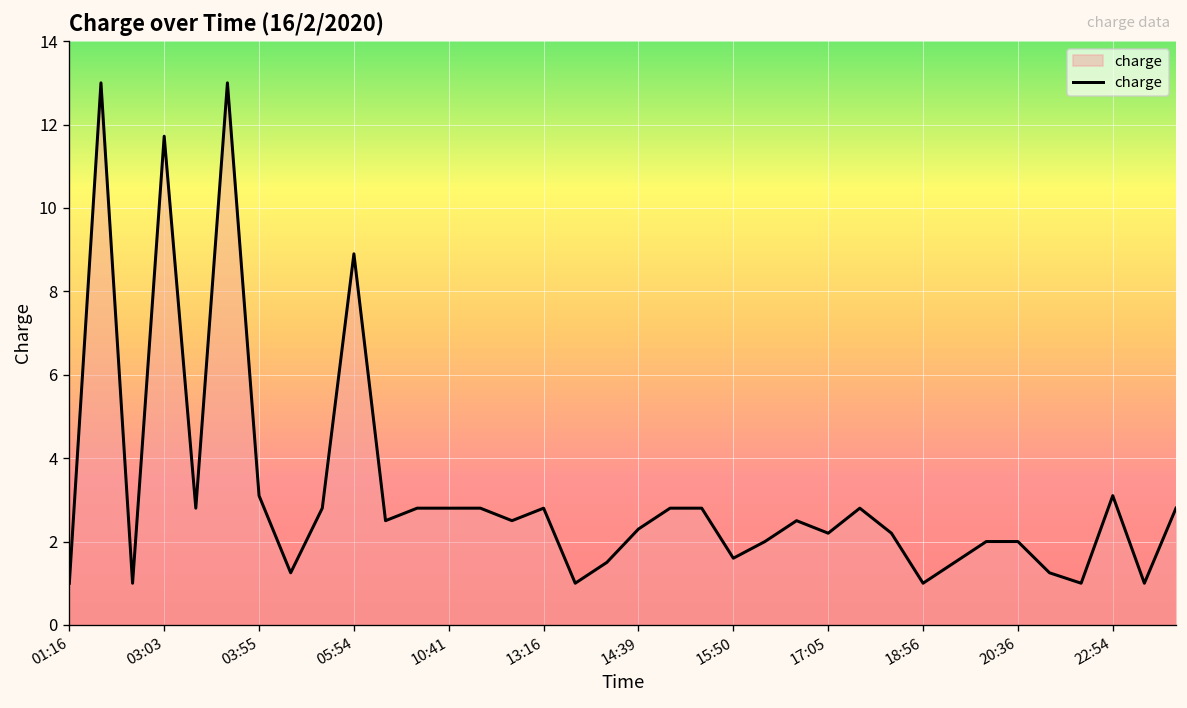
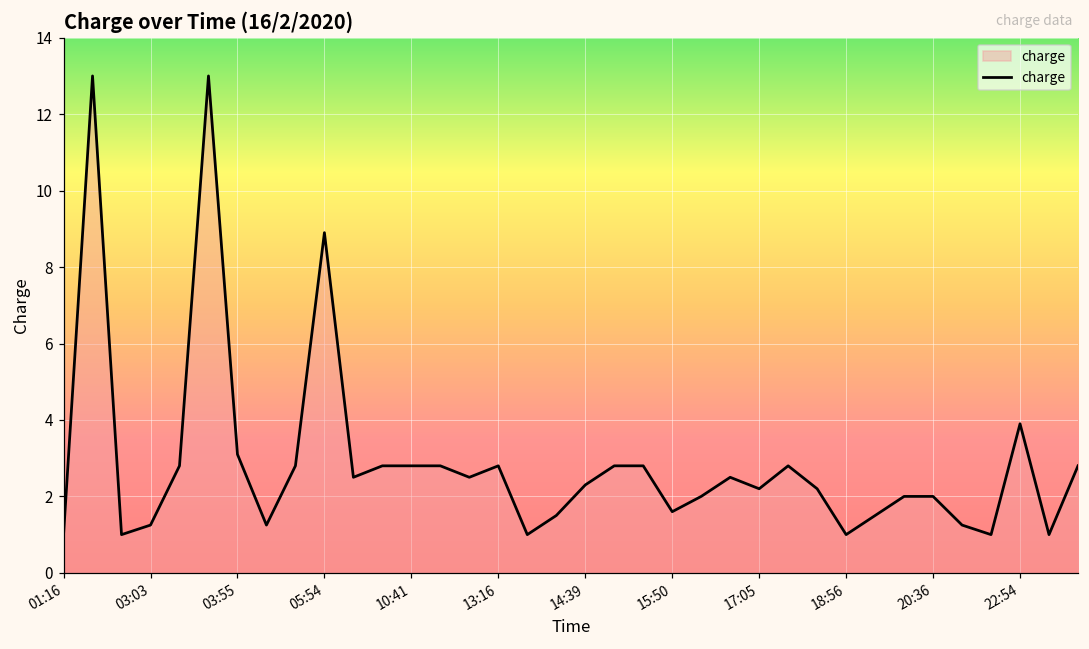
03:03: 11.7 -> 1.3
22:54: 3.1 -> 3.9
